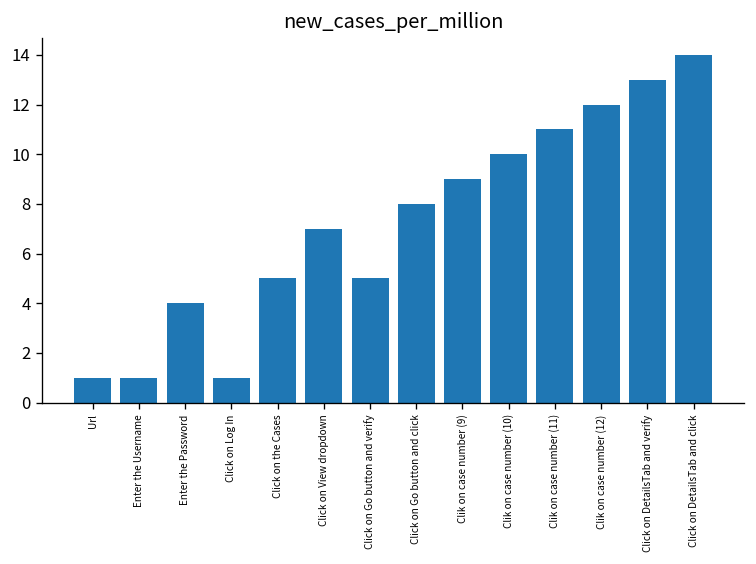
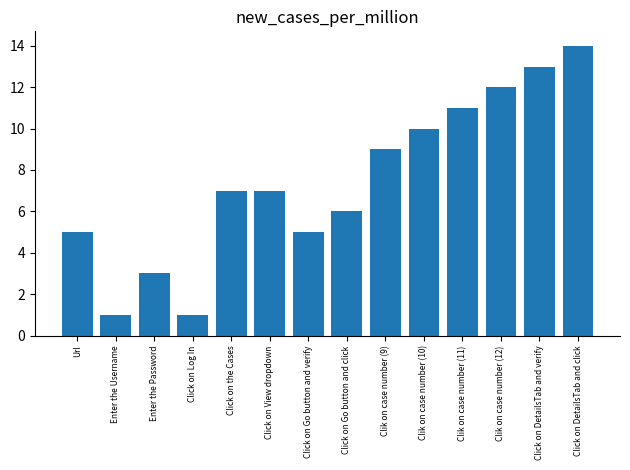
Url: 1 -> 5
Enter the Password: 4 -> 3
Click on the Cases: 5 -> 7
Click on Go button and click: 8 -> 6
